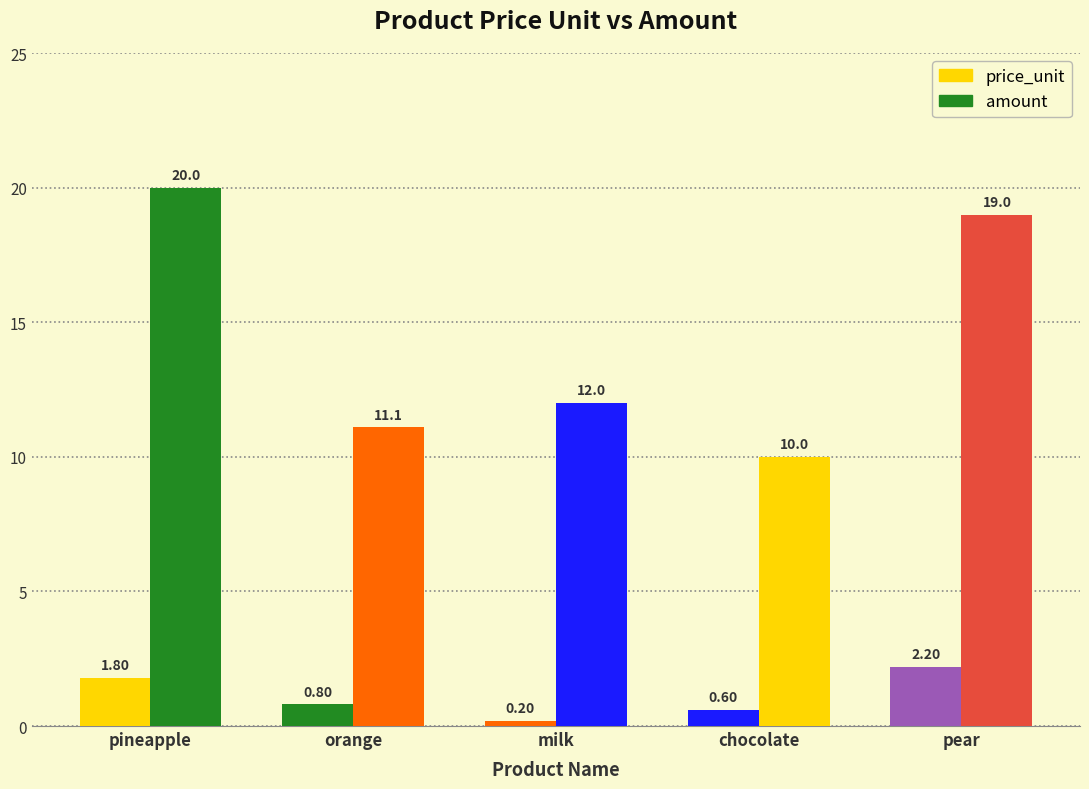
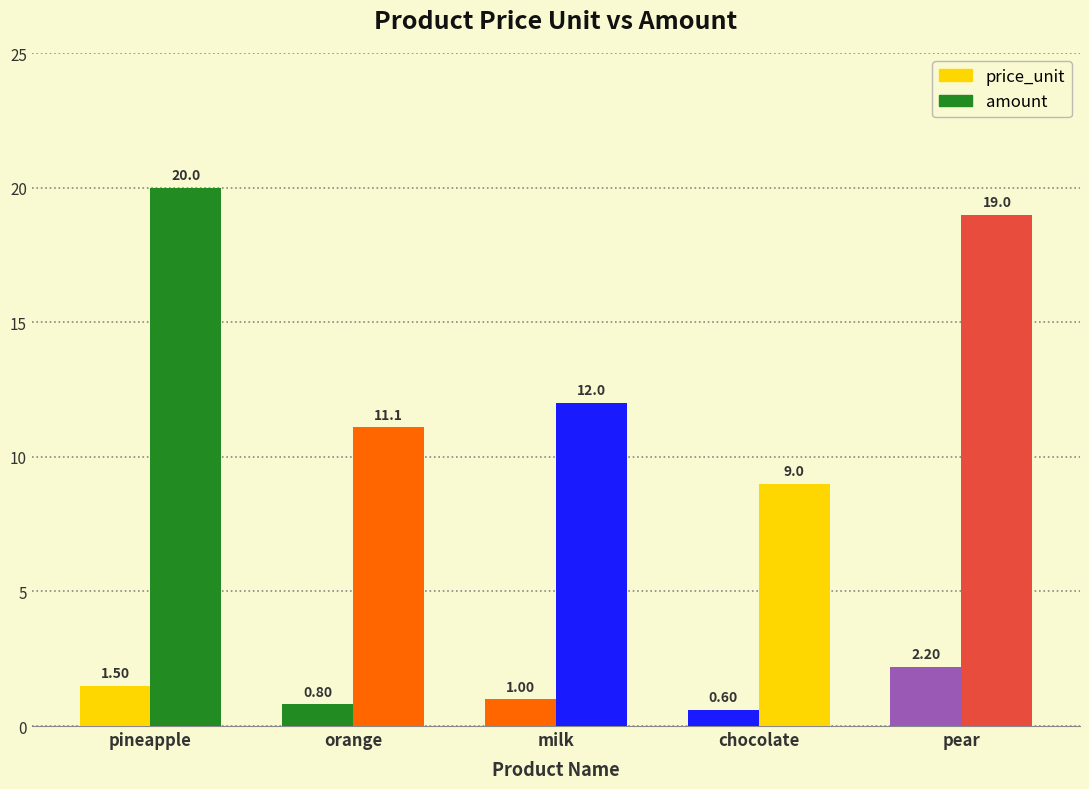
price_unit, pineapple: 1.80 -> 1.50
price_unit, milk: 0.20 -> 1.00
amount, chocolate: 10.0 -> 9.0
